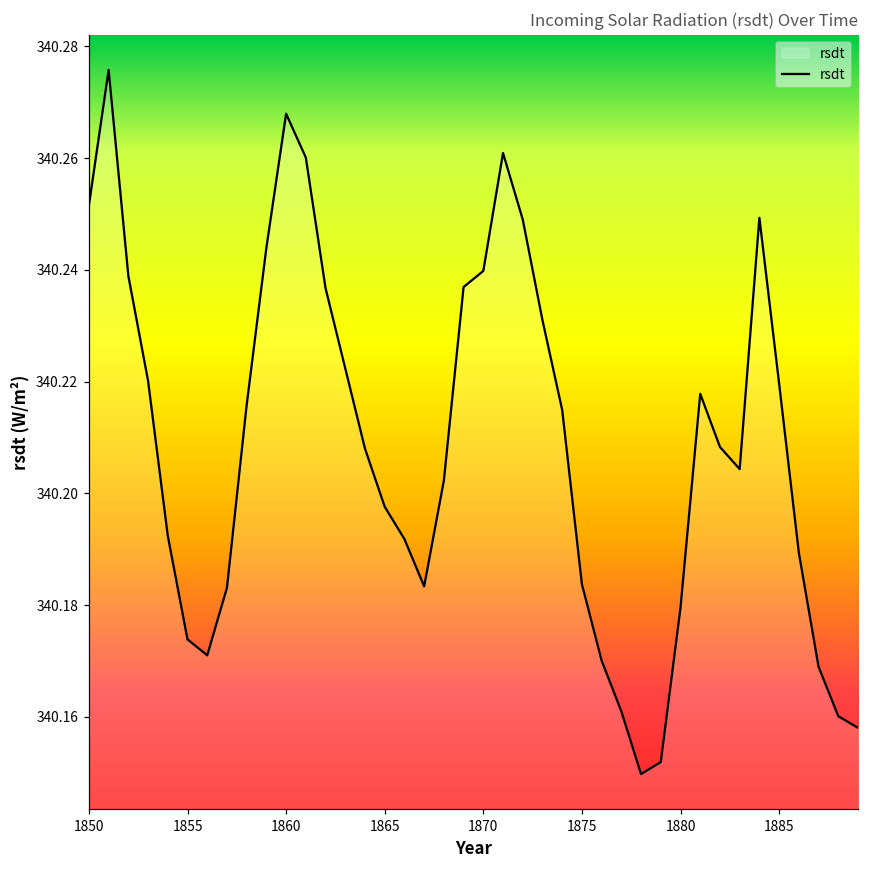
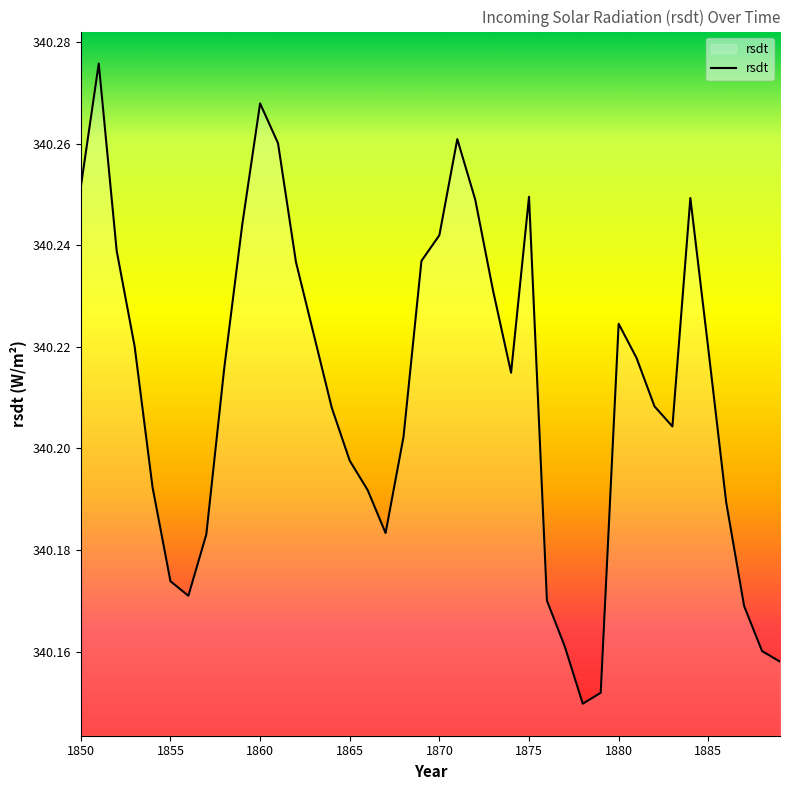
1870: 340.240 -> 340.242
1875: 340.184 -> 340.250
1880: 340.180 -> 340.225
